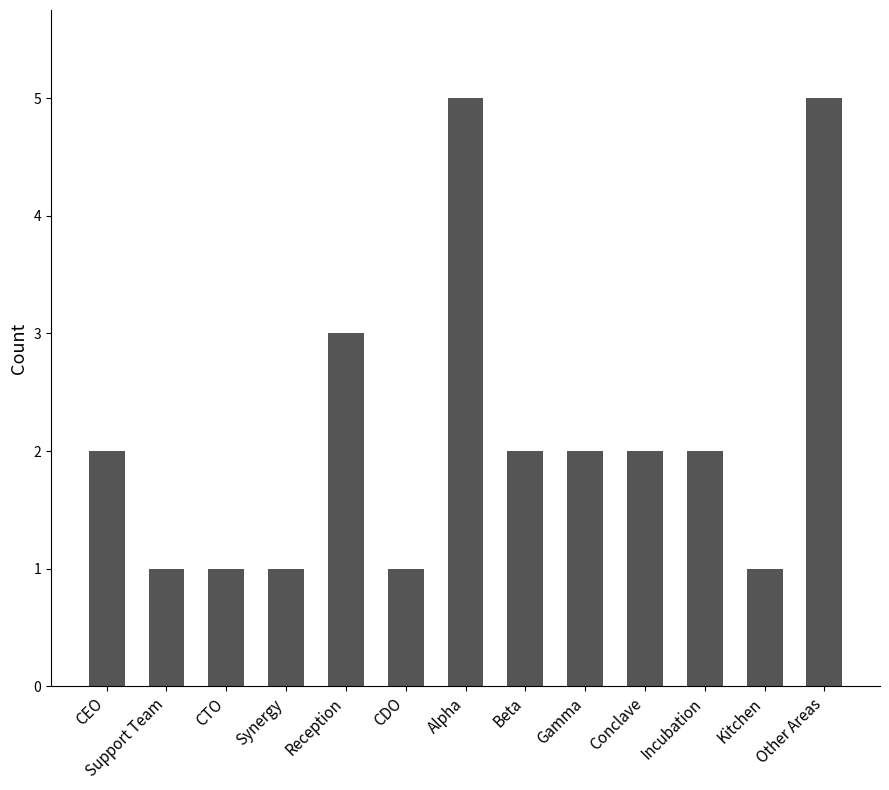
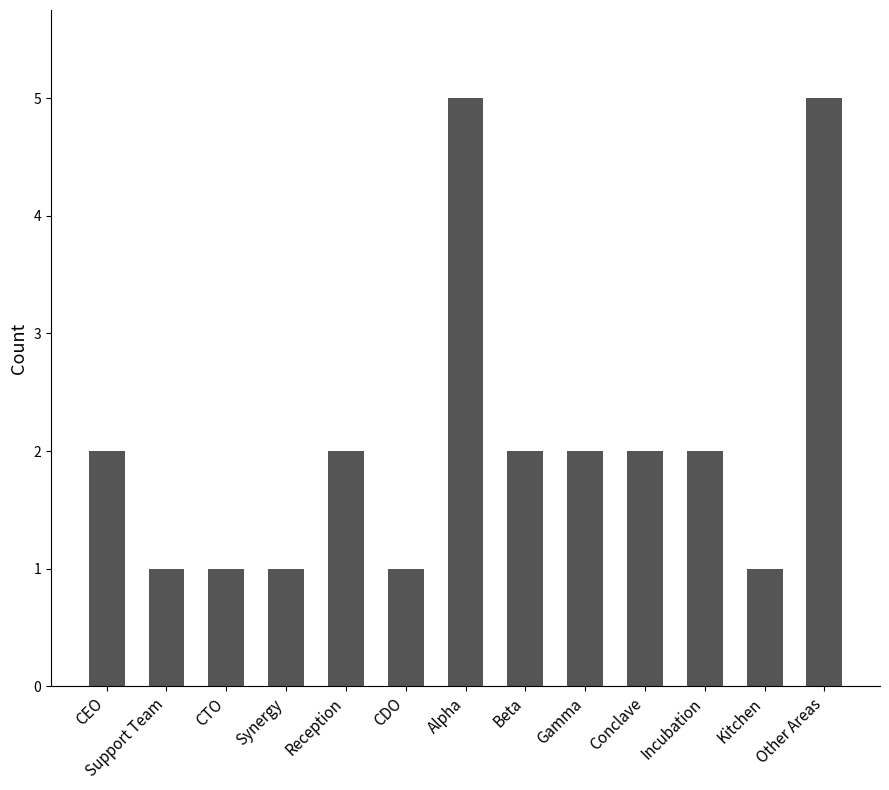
Reception: 3 -> 2
